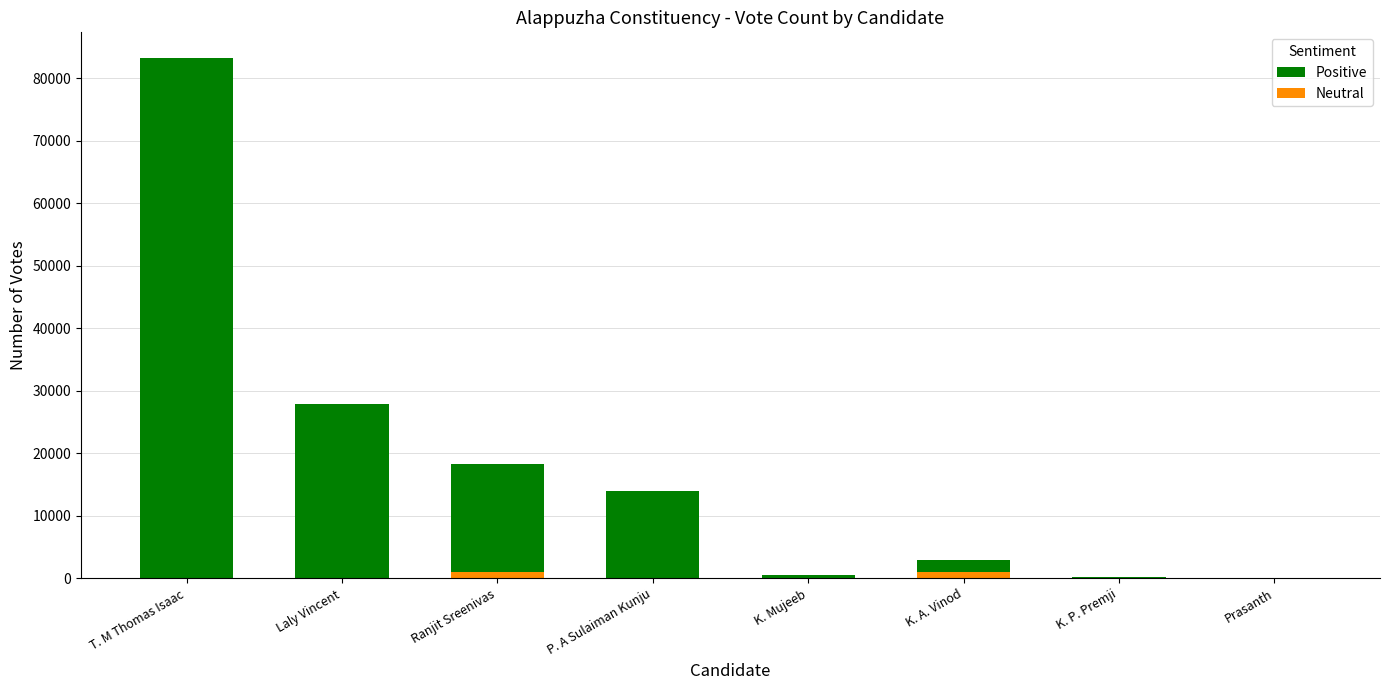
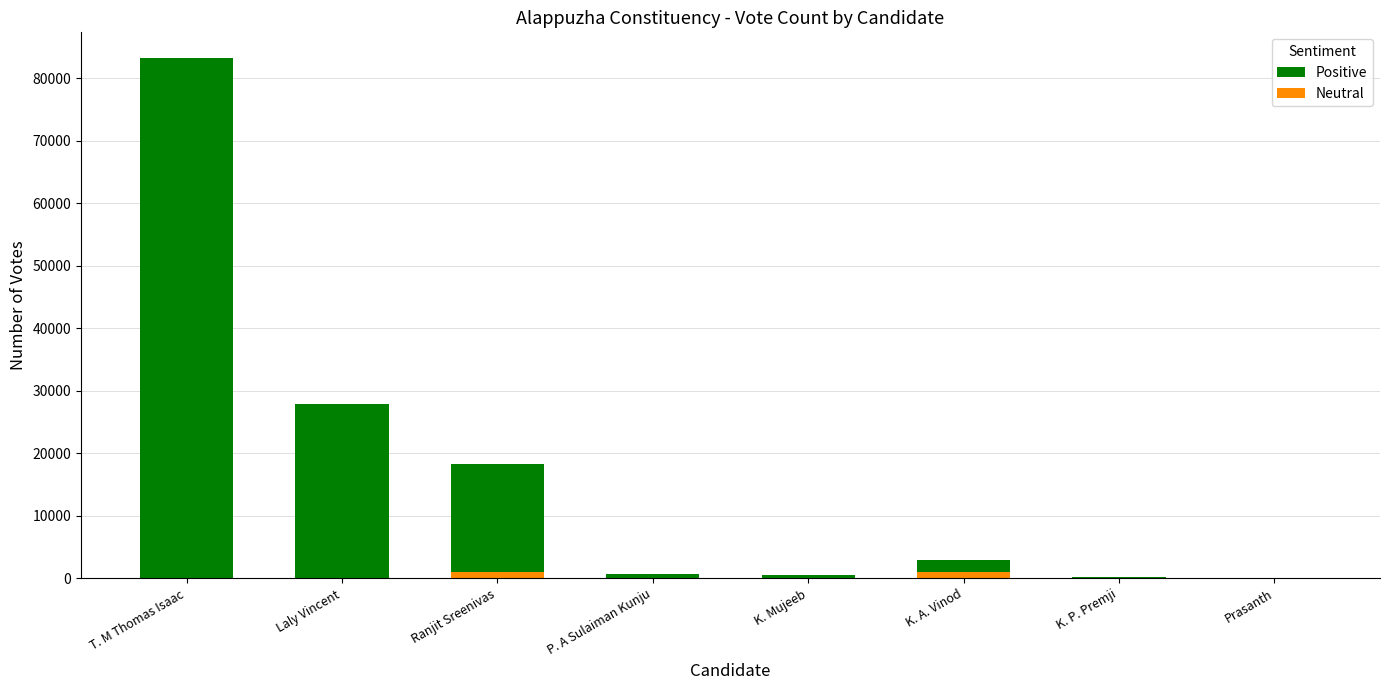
Positive, P. A Sulaiman Kunju: 14000 -> 1000
